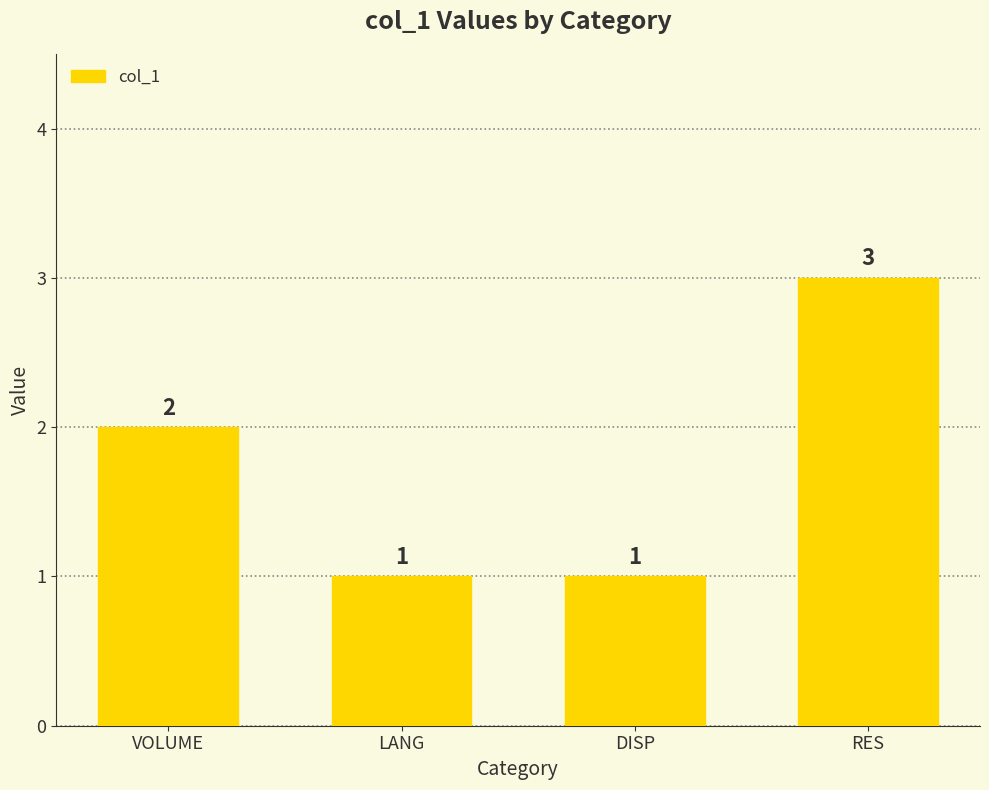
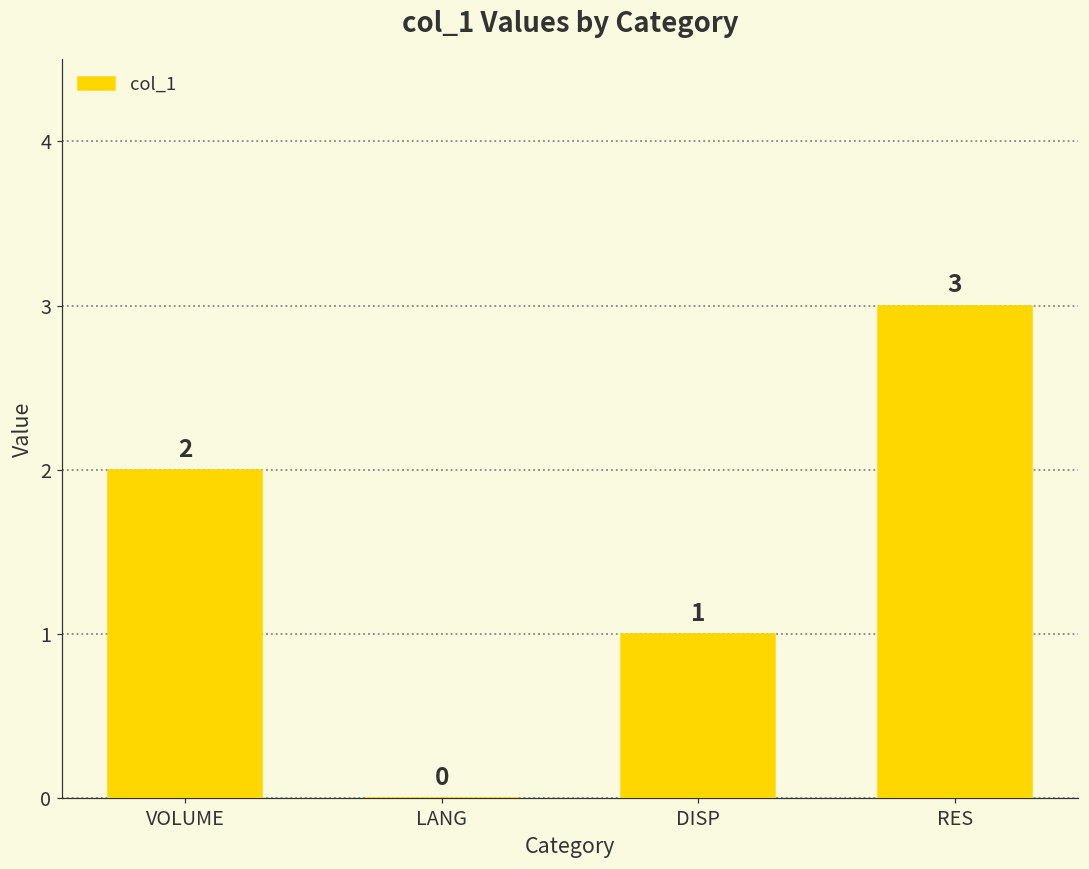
LANG: 1 -> 0
